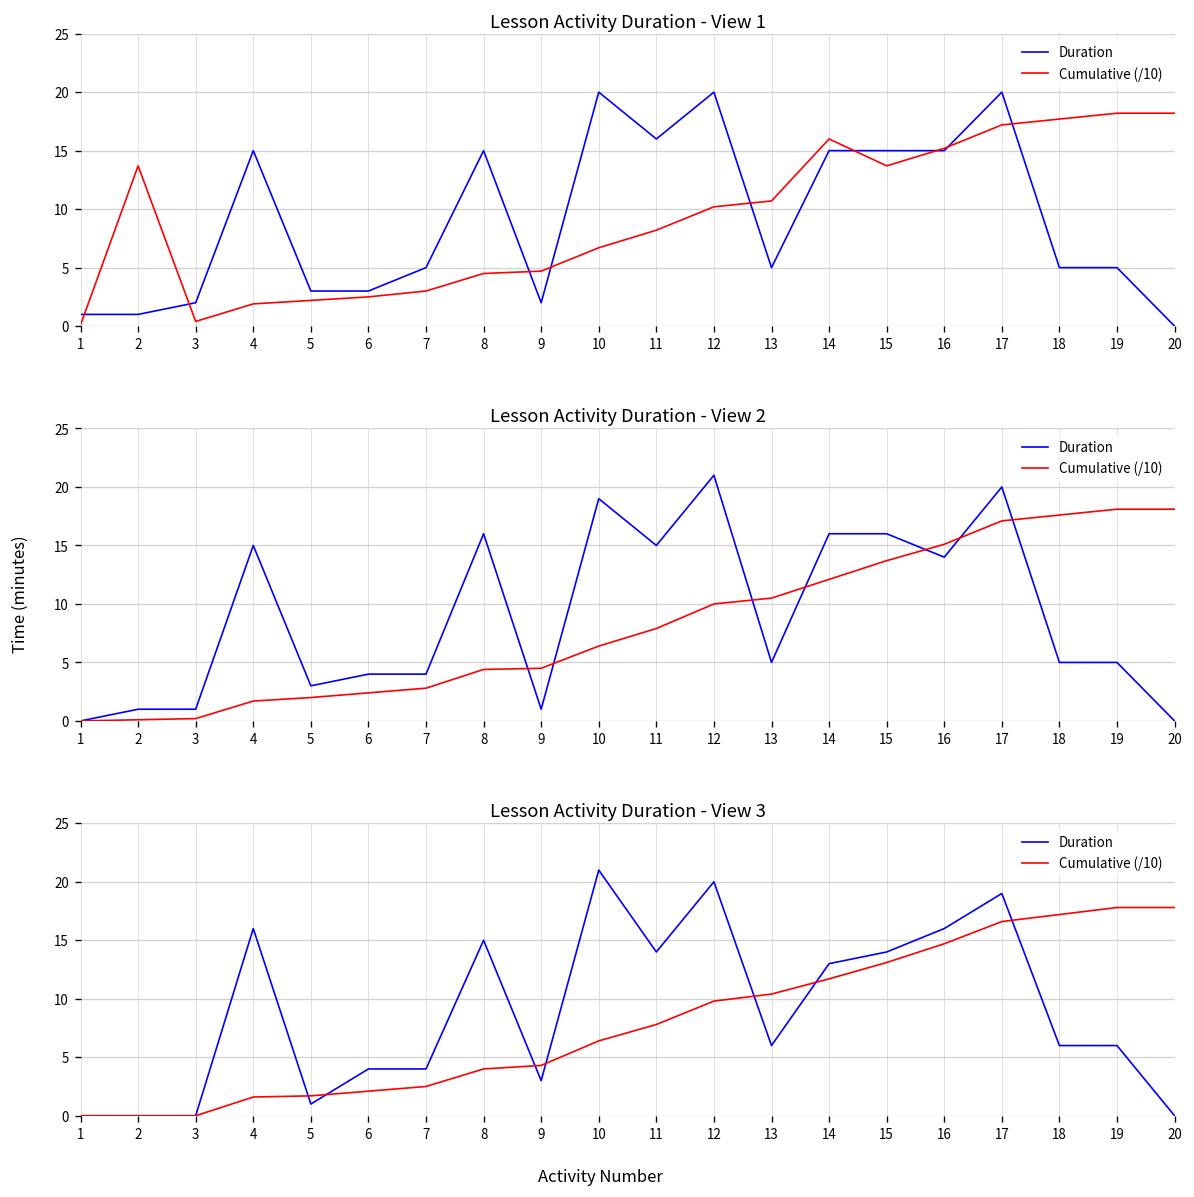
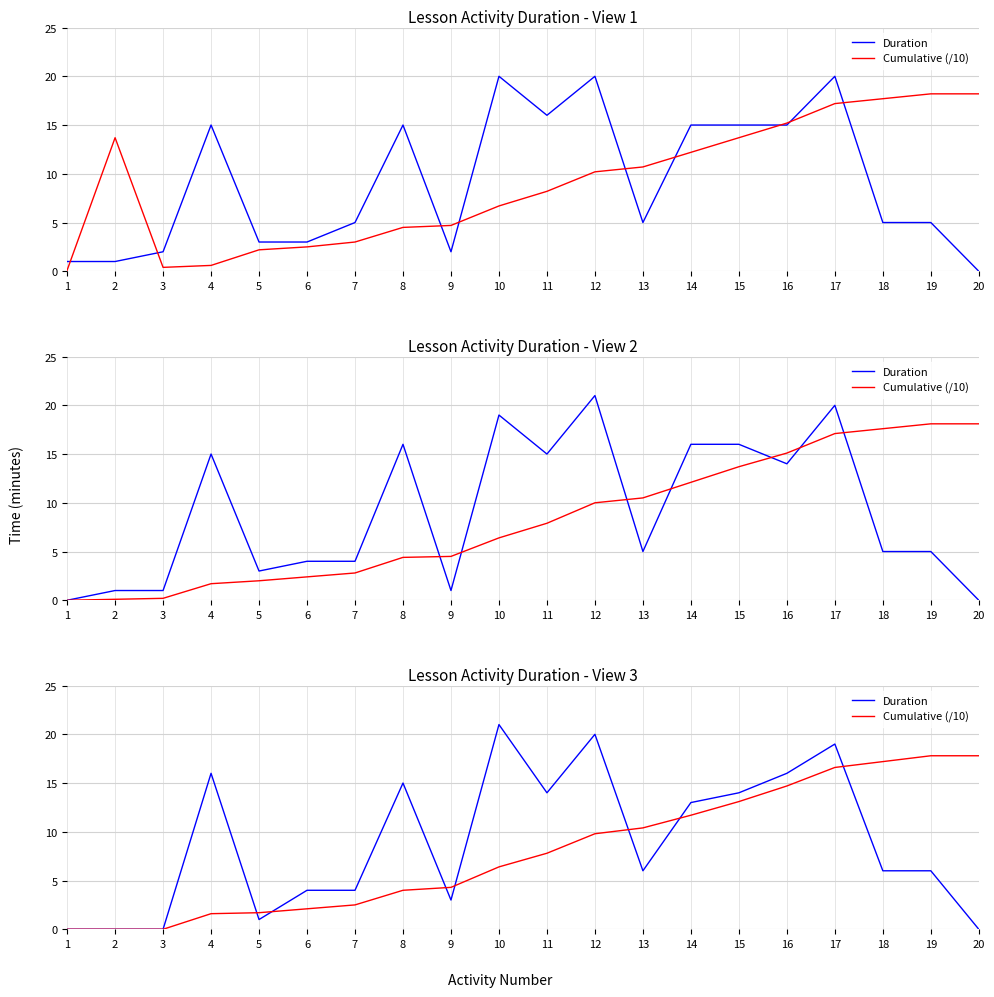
Lesson Activity Duration - View 1, Cumulative (/10), 4: 2 -> 1
Lesson Activity Duration - View 1, Cumulative (/10), 14: 16 -> 12
